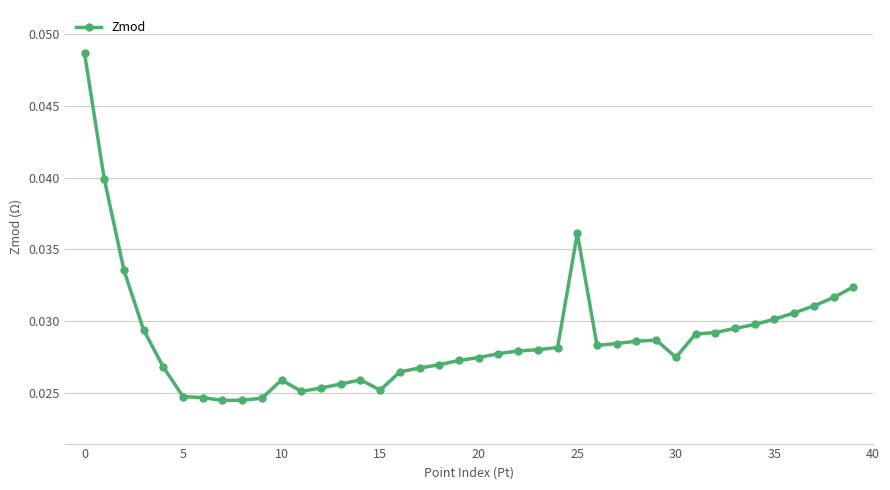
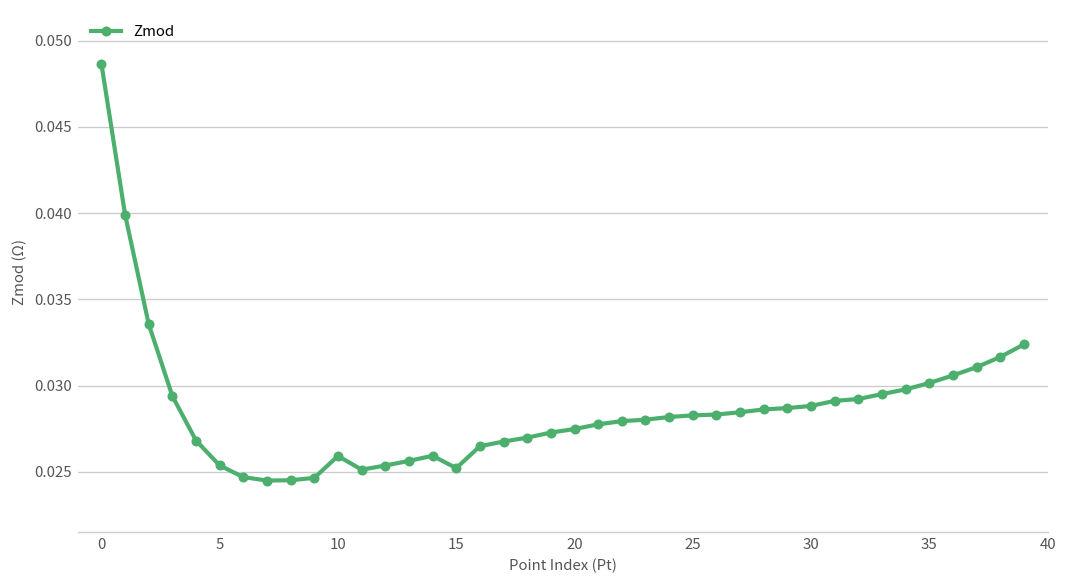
5: 0.0248 -> 0.0254
25: 0.0361 -> 0.0283
30: 0.0275 -> 0.0288
